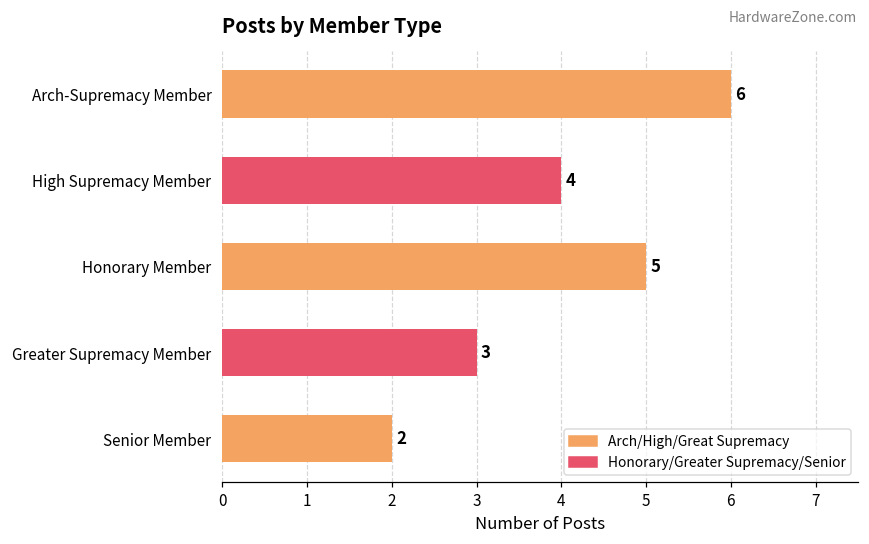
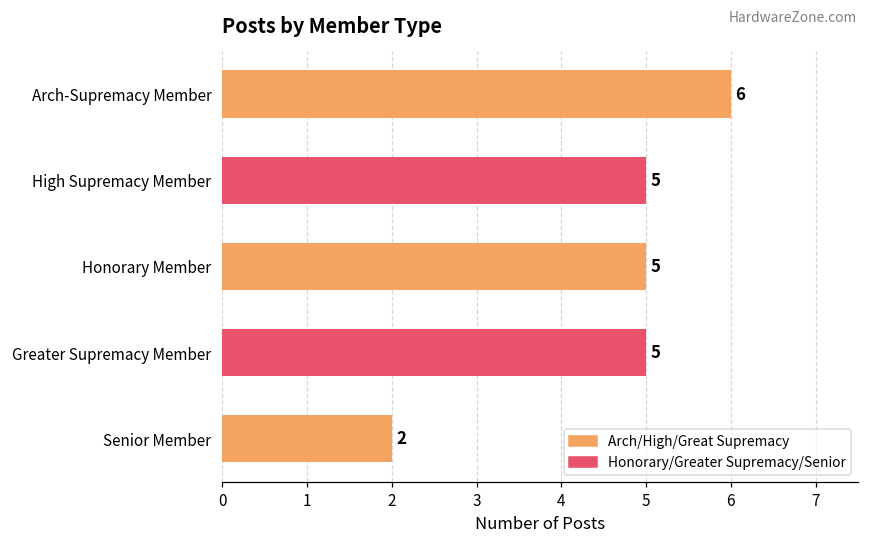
High Supremacy Member: 4 -> 5
Greater Supremacy Member: 3 -> 5
